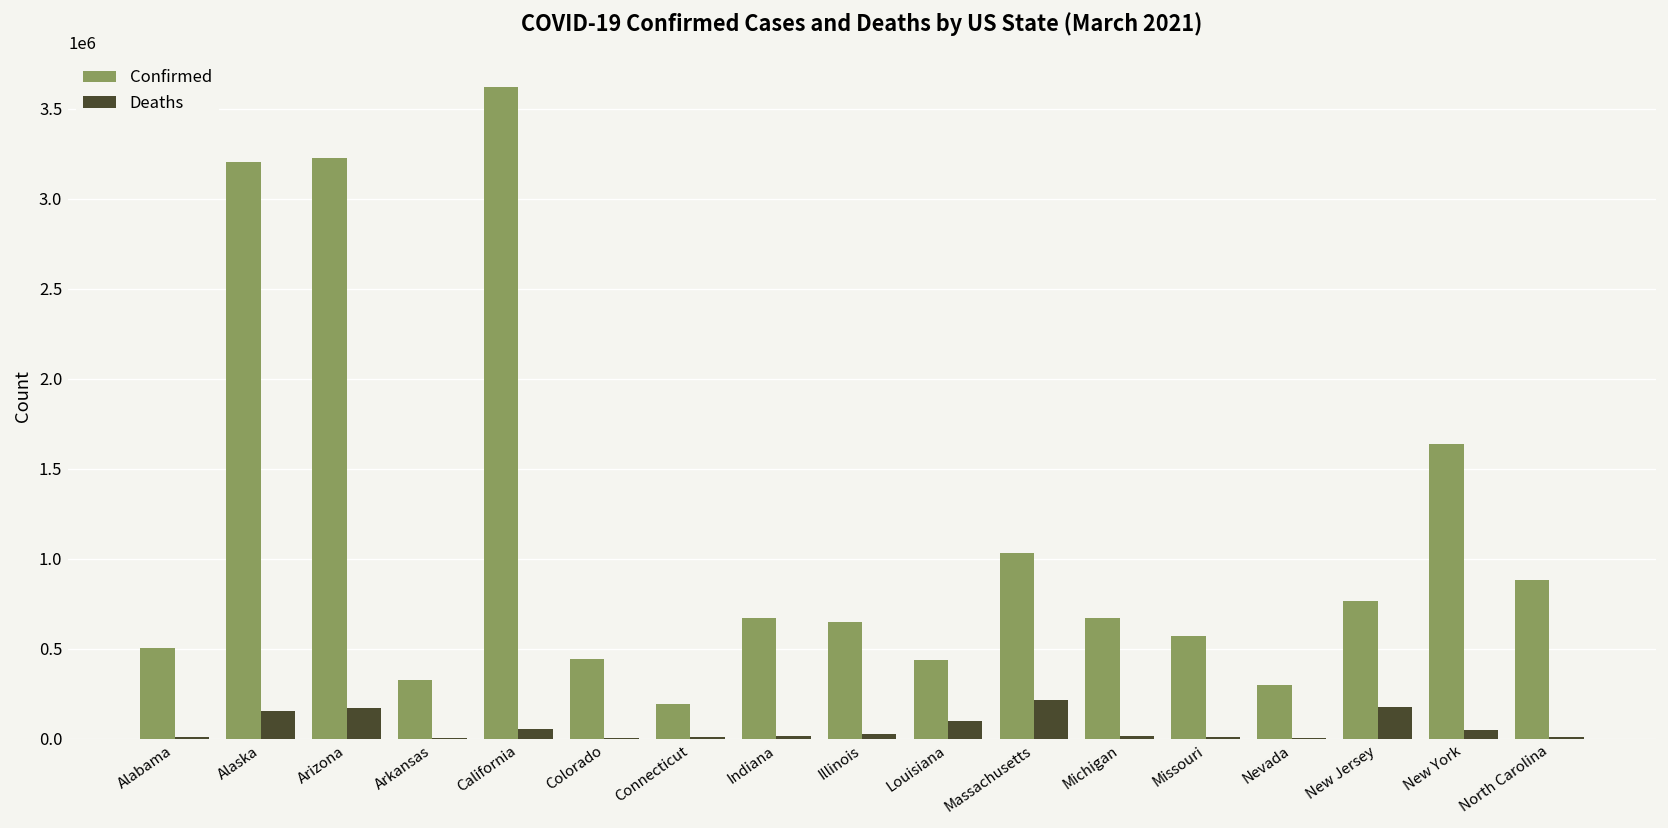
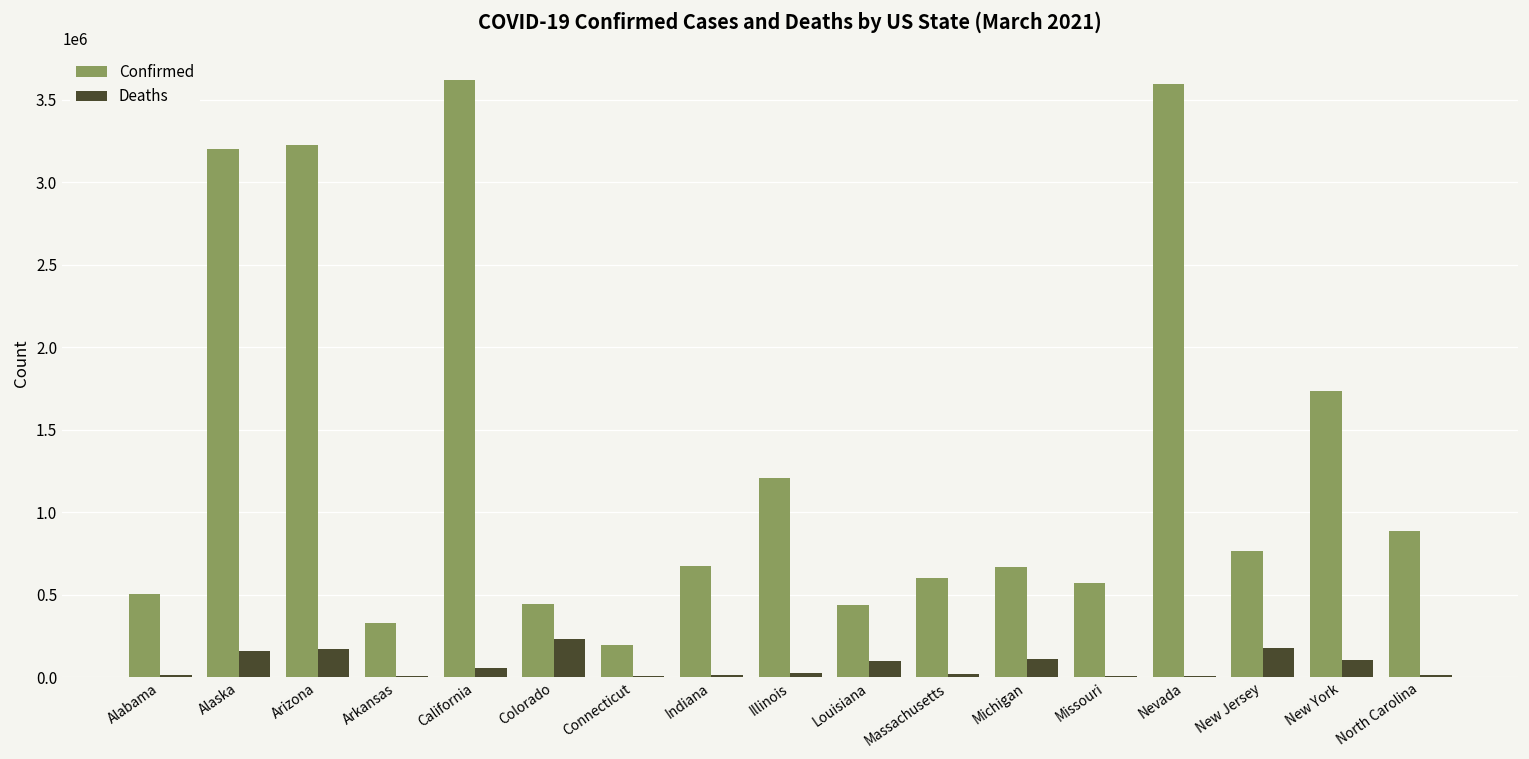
Deaths, Colorado: 10000 -> 230000
Confirmed, Illinois: 650000 -> 1210000
Confirmed, Massachusetts: 1030000 -> 600000
Deaths, Massachusetts: 210000 -> 20000
Deaths, Michigan: 20000 -> 110000
Confirmed, Nevada: 300000 -> 3590000
Confirmed, New York: 1640000 -> 1730000
Deaths, New York: 50000 -> 100000
